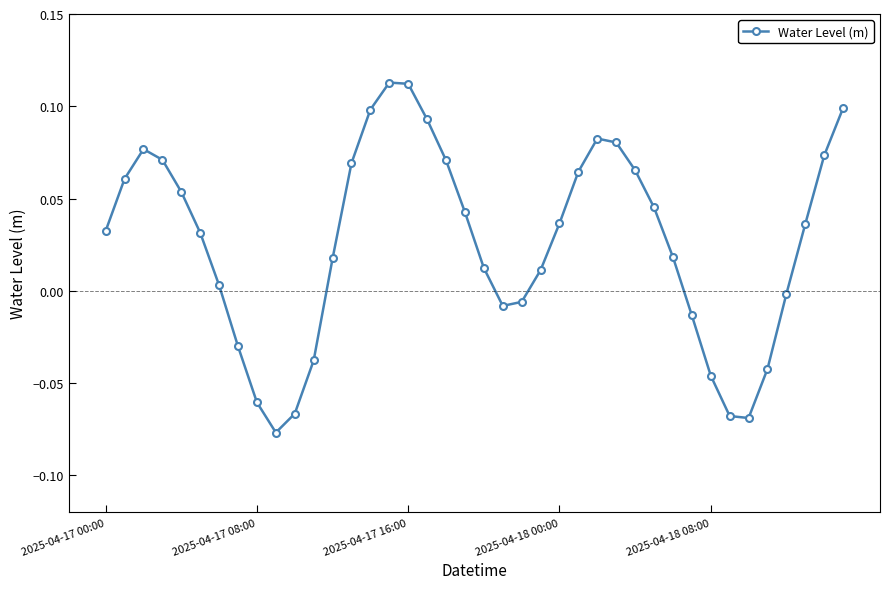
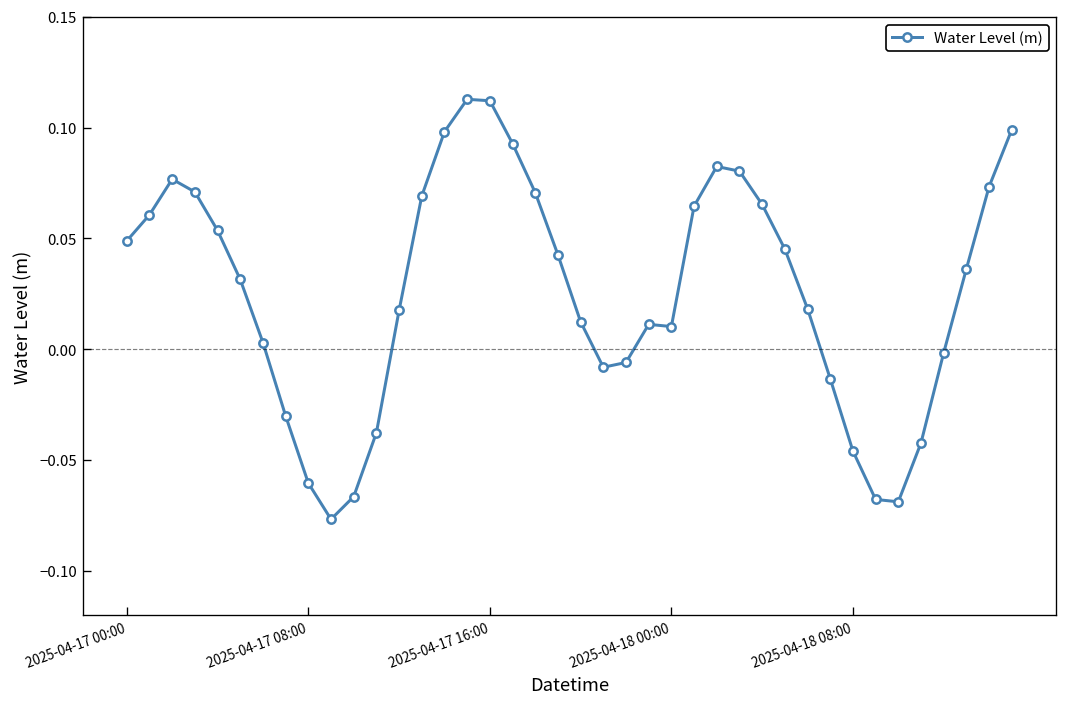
2025-04-17 00:00: 0.032 -> 0.049
2025-04-18 00:00: 0.037 -> 0.010
